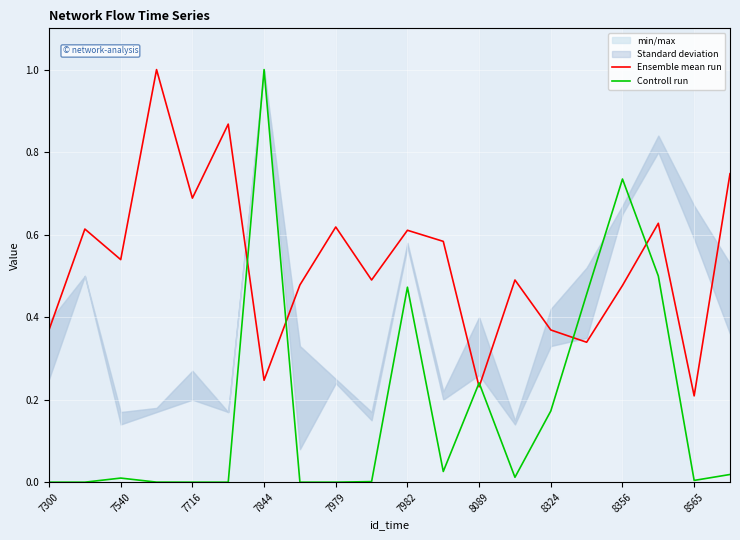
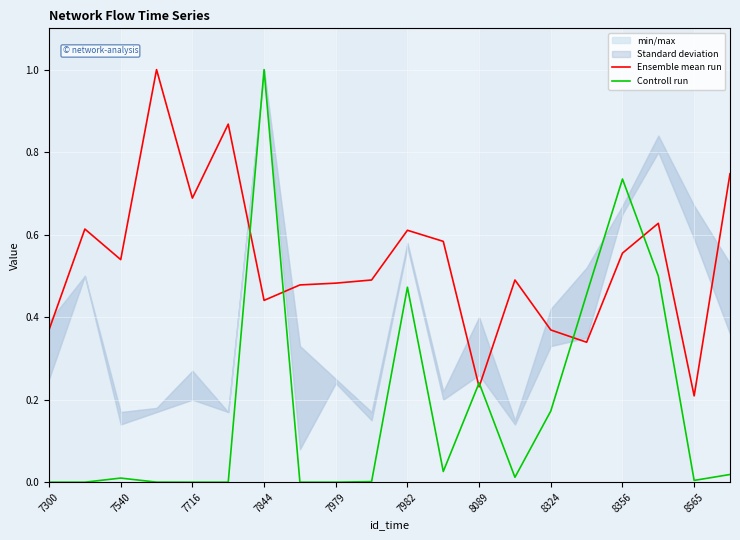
Ensemble mean run, 7844: 0.25 -> 0.44
Ensemble mean run, 7979: 0.62 -> 0.48
Ensemble mean run, 8356: 0.48 -> 0.56
